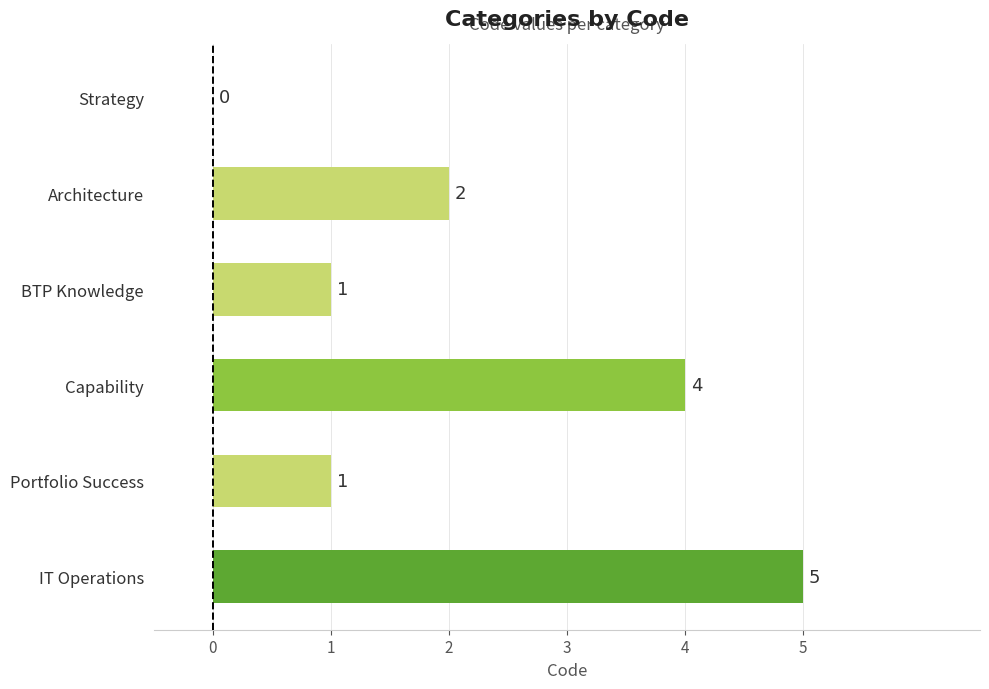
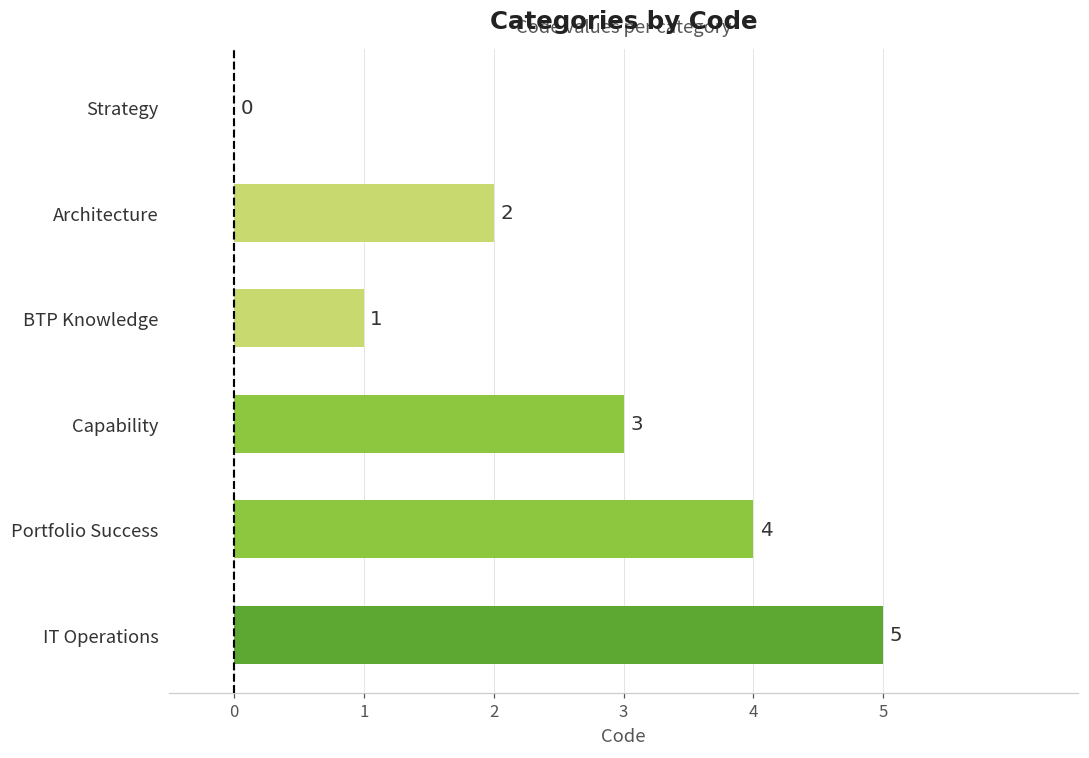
Capability: 4 -> 3
Portfolio Success: 1 -> 4
